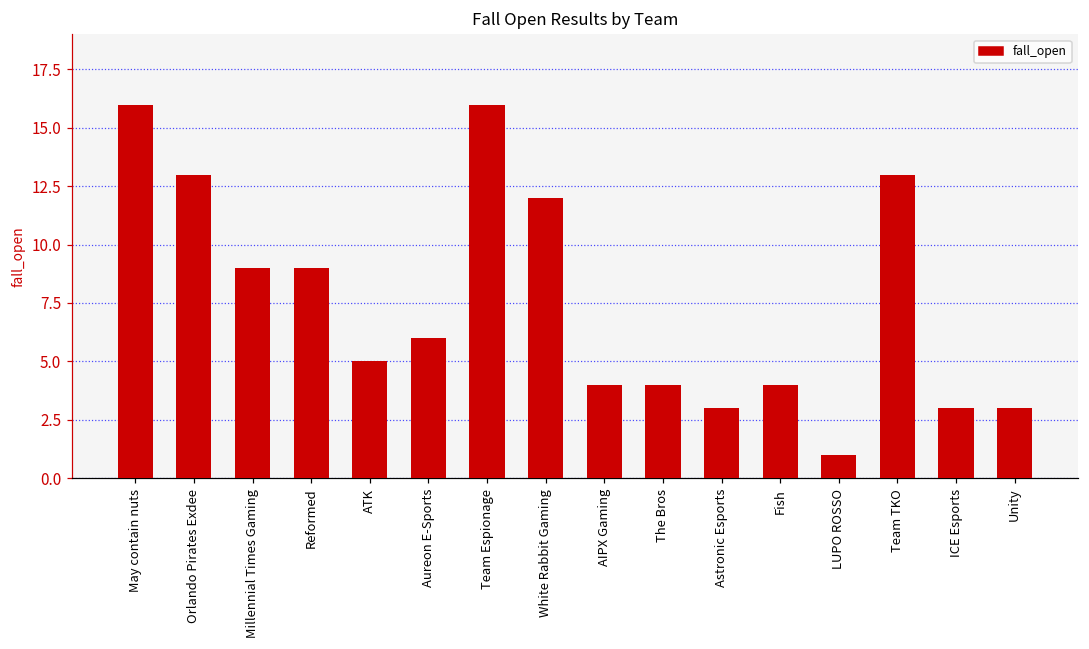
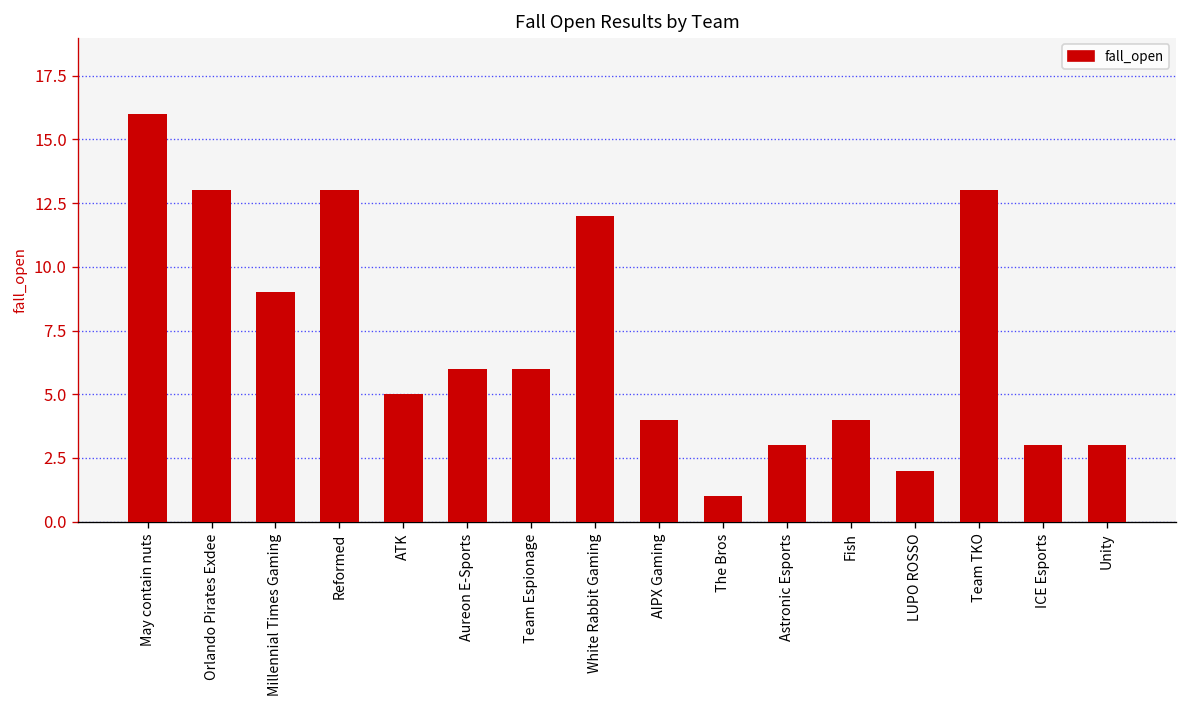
Reformed: 9 -> 13
Team Espionage: 16 -> 6
The Bros: 4 -> 1
LUPO ROSSO: 1 -> 2
